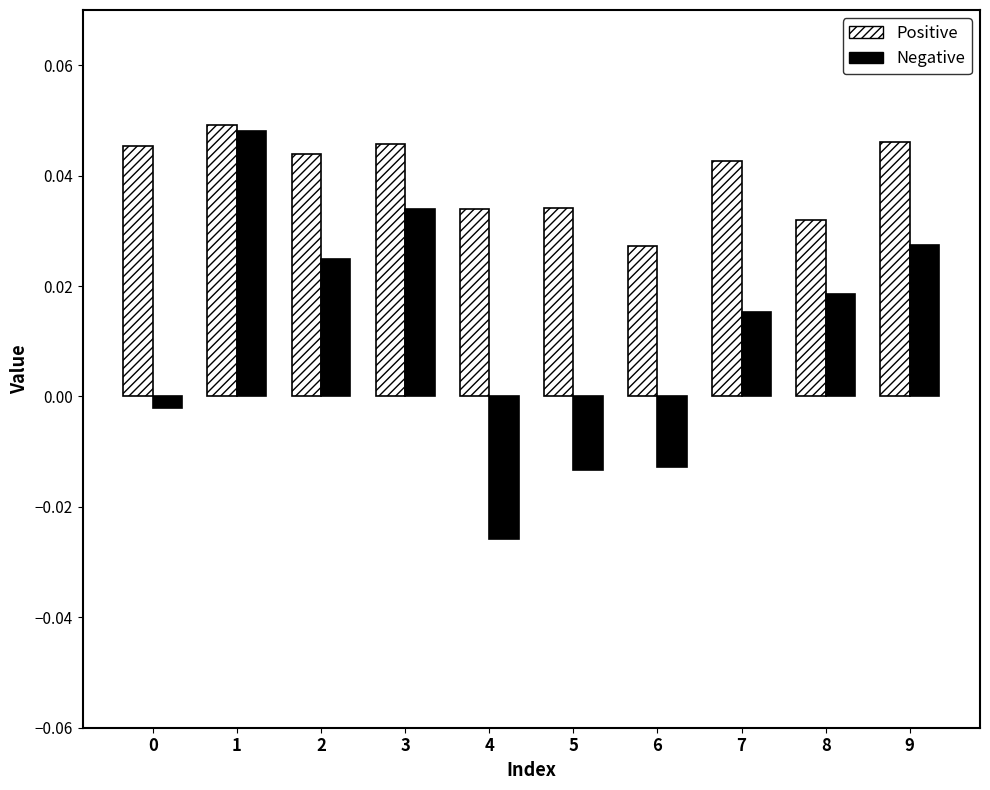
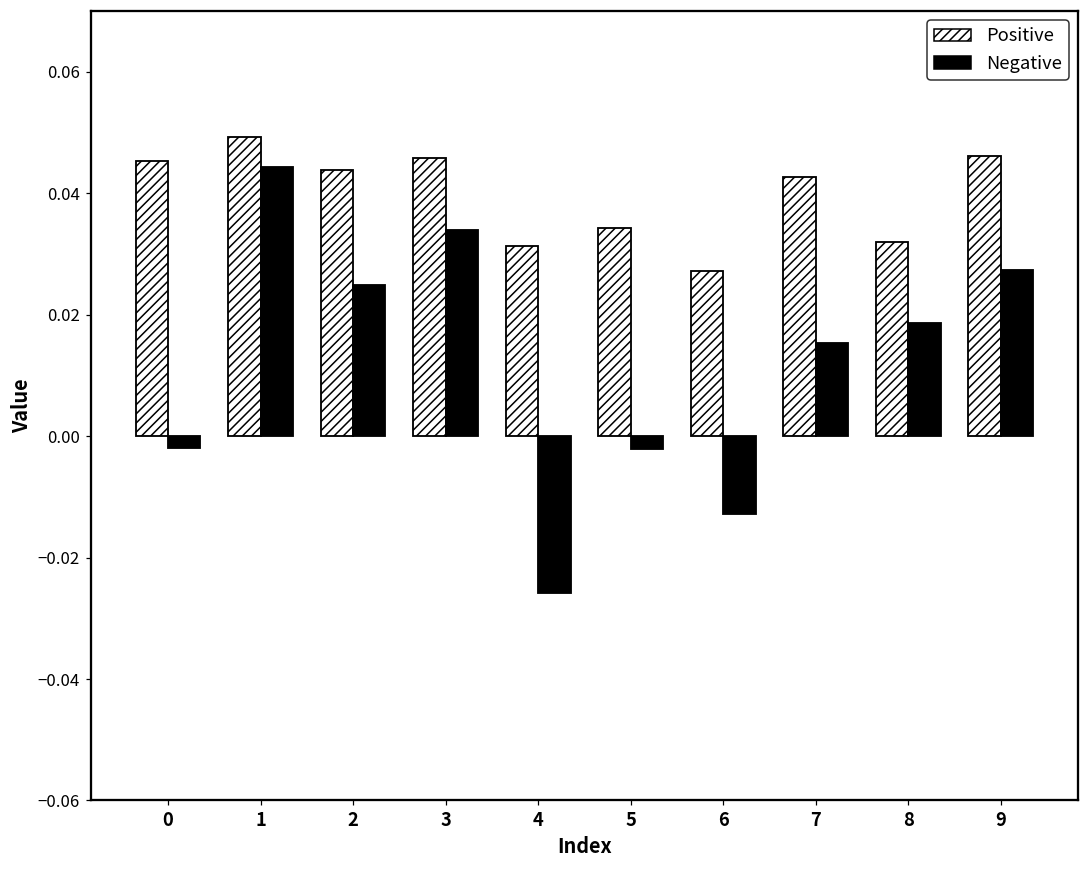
Negative, 1: 0.048 -> 0.044
Positive, 4: 0.034 -> 0.031
Negative, 5: -0.013 -> -0.002
